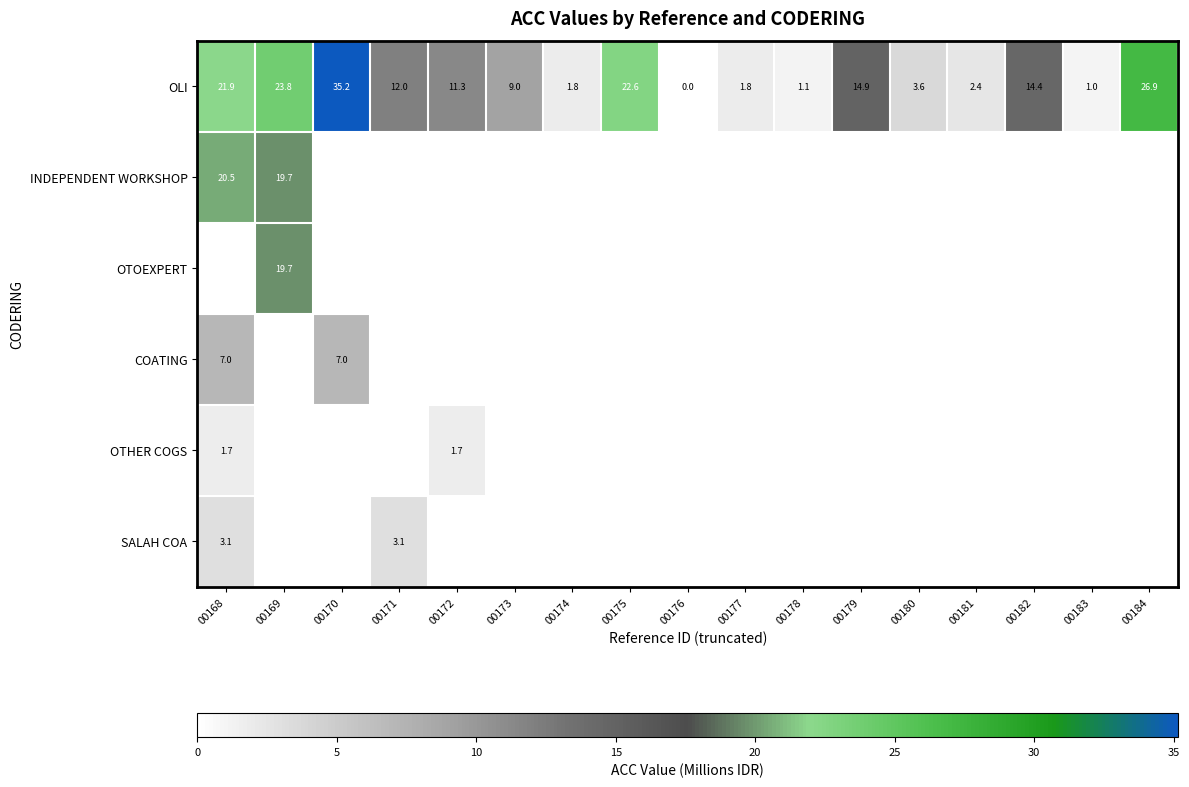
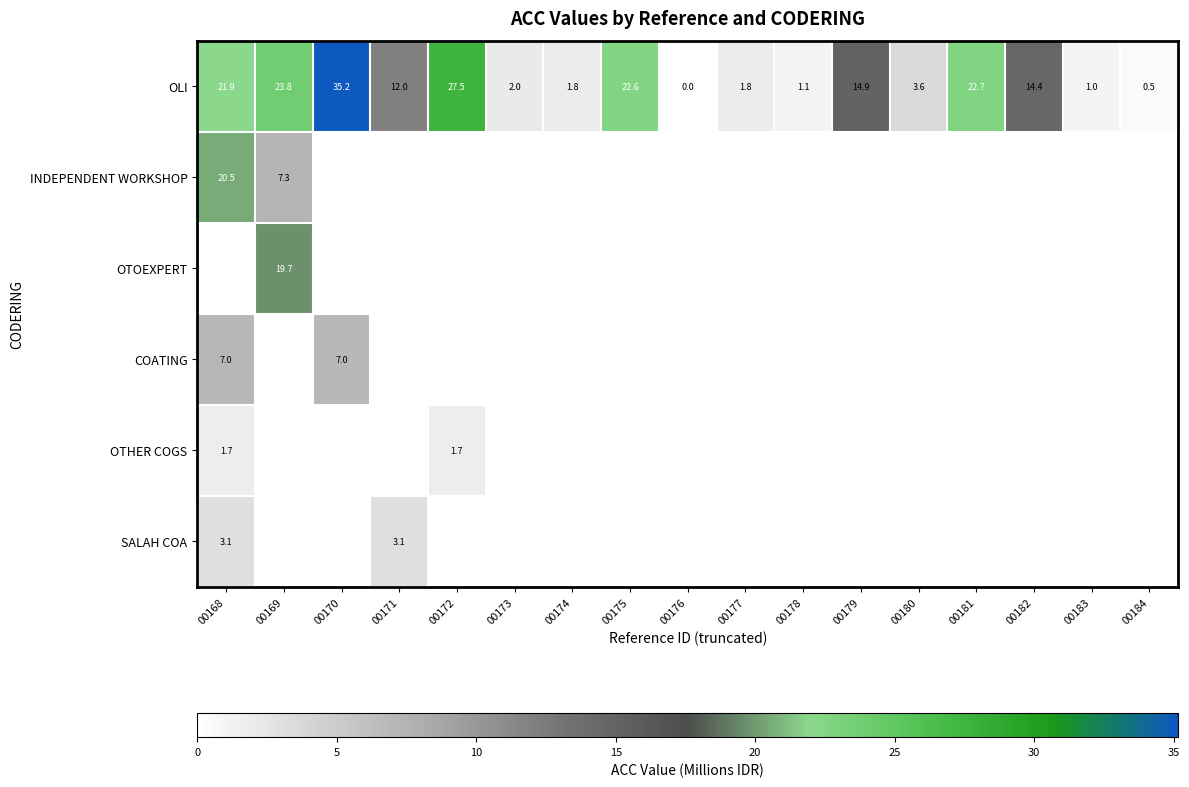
OLI, 00172: 11.3 -> 27.5
OLI, 00173: 9.0 -> 2.0
OLI, 00181: 2.4 -> 22.7
OLI, 00184: 26.9 -> 0.5
INDEPENDENT WORKSHOP, 00169: 19.7 -> 7.3
